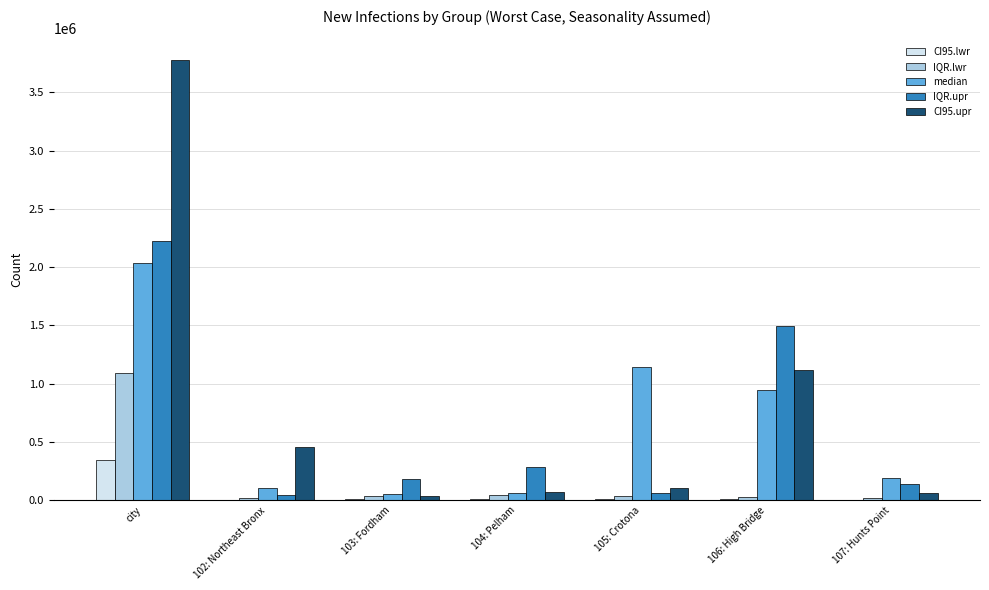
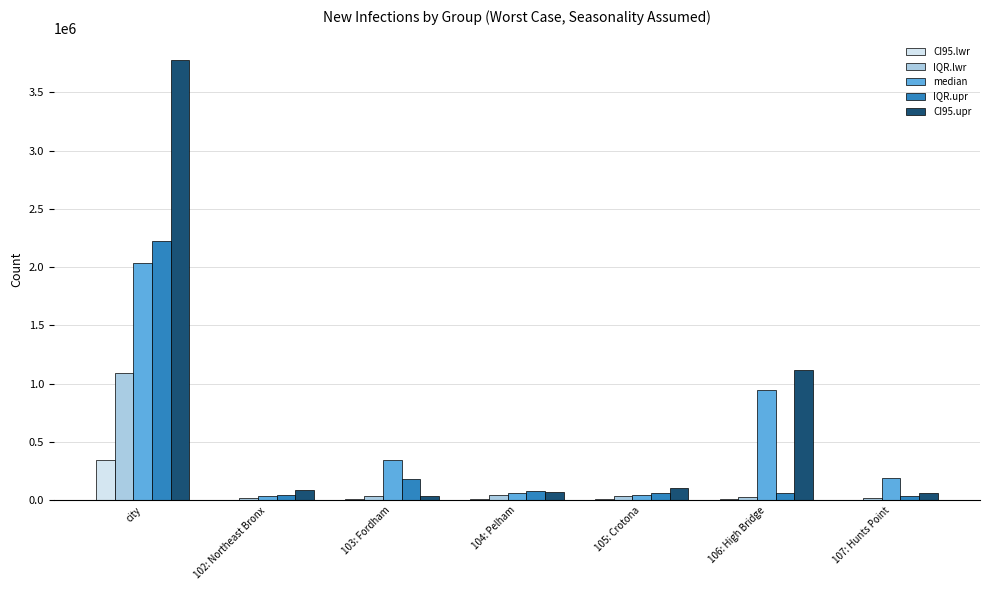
median, 102: Northeast Bronx: 110000 -> 40000
CI95.upr, 102: Northeast Bronx: 460000 -> 90000
median, 103: Fordham: 50000 -> 350000
IQR.upr, 104: Pelham: 280000 -> 80000
median, 105: Crotona: 1140000 -> 50000
IQR.upr, 106: High Bridge: 1500000 -> 60000
IQR.upr, 107: Hunts Point: 140000 -> 40000
